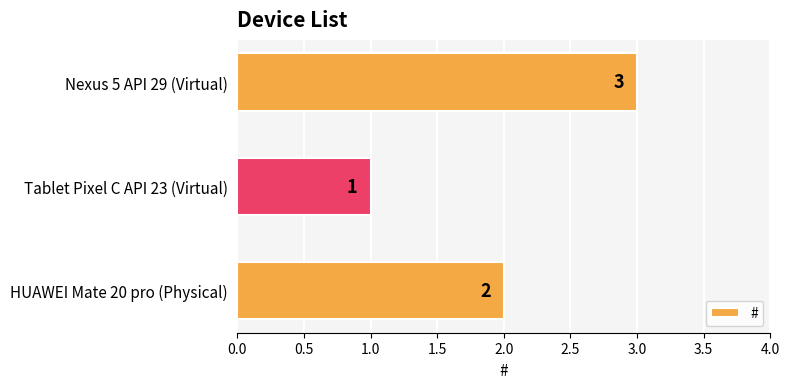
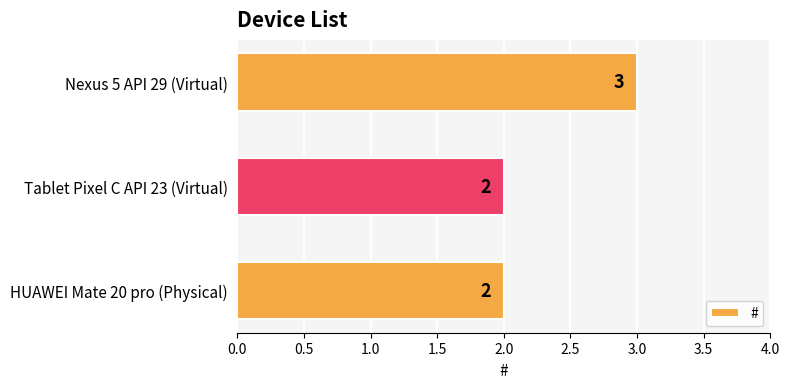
Tablet Pixel C API 23 (Virtual): 1 -> 2
